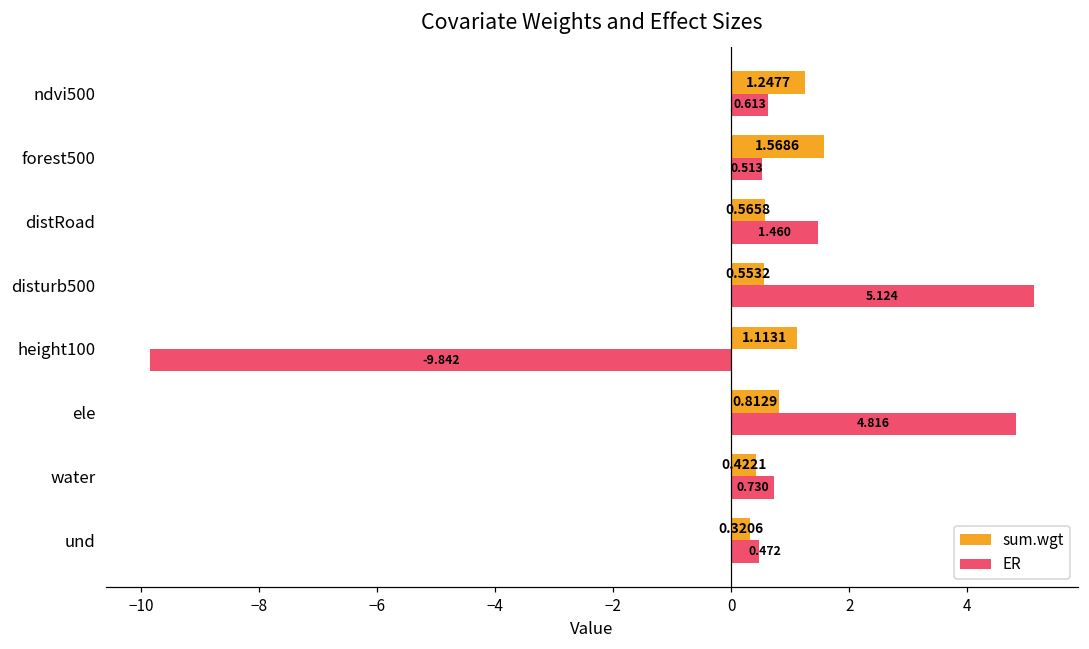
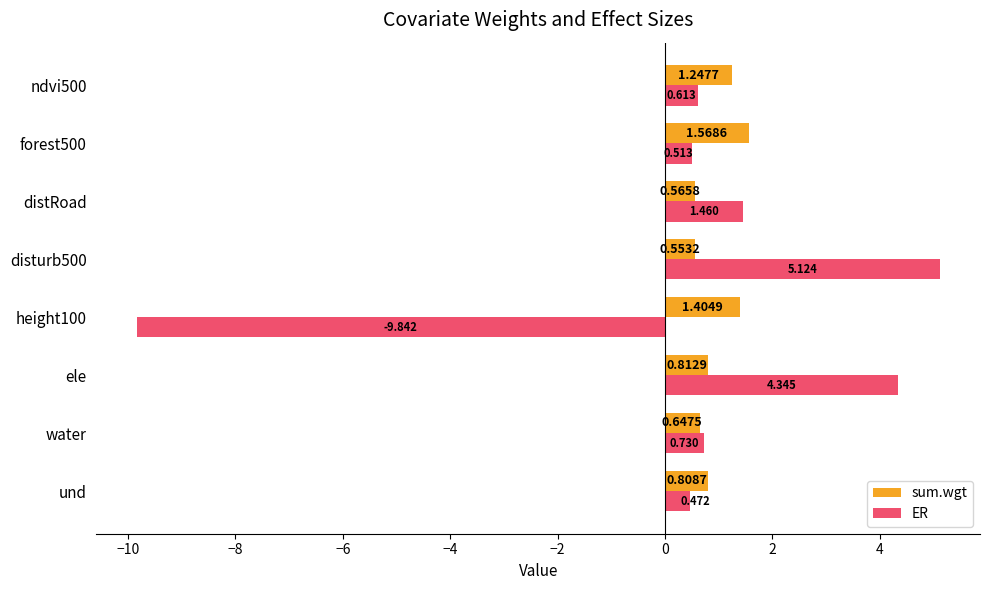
sum.wgt, height100: 1.1131 -> 1.4049
ER, ele: 4.816 -> 4.345
sum.wgt, water: 0.4221 -> 0.6475
sum.wgt, und: 0.3206 -> 0.8087
